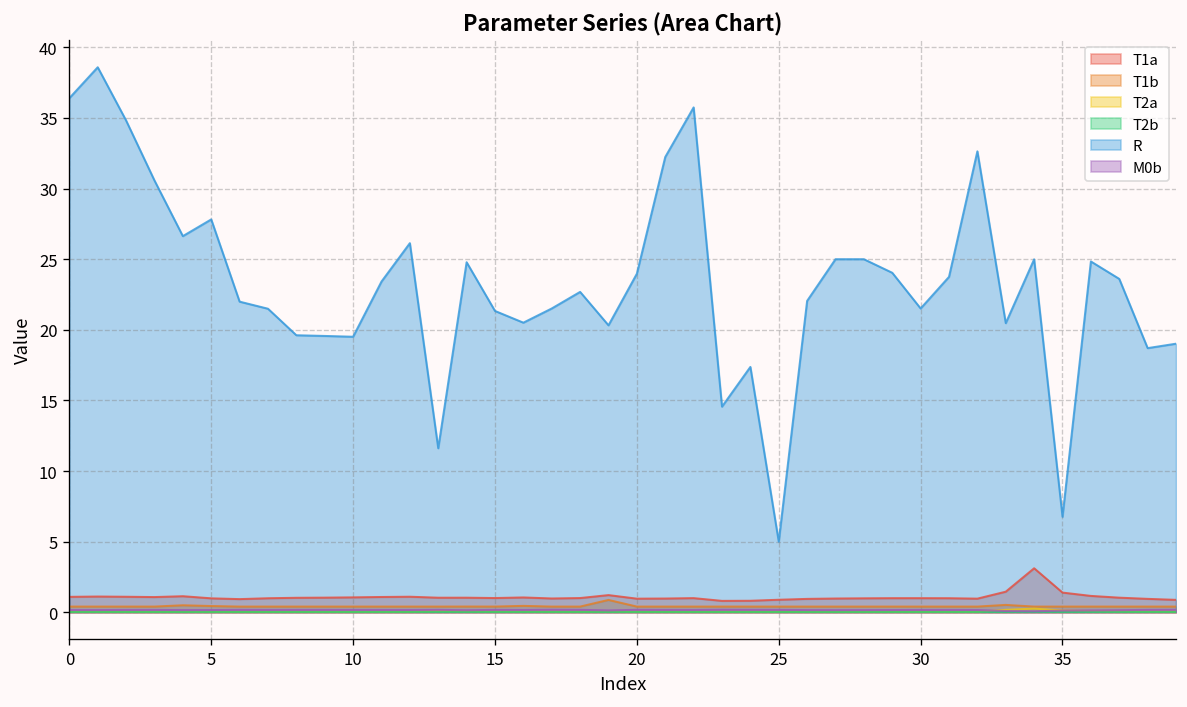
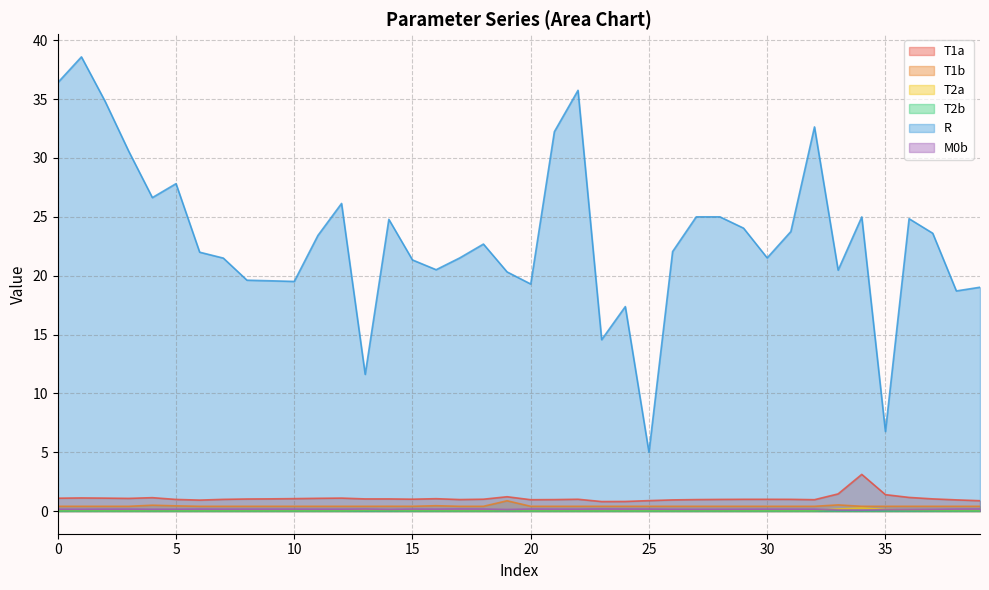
R, 20: 24.0 -> 19.3
